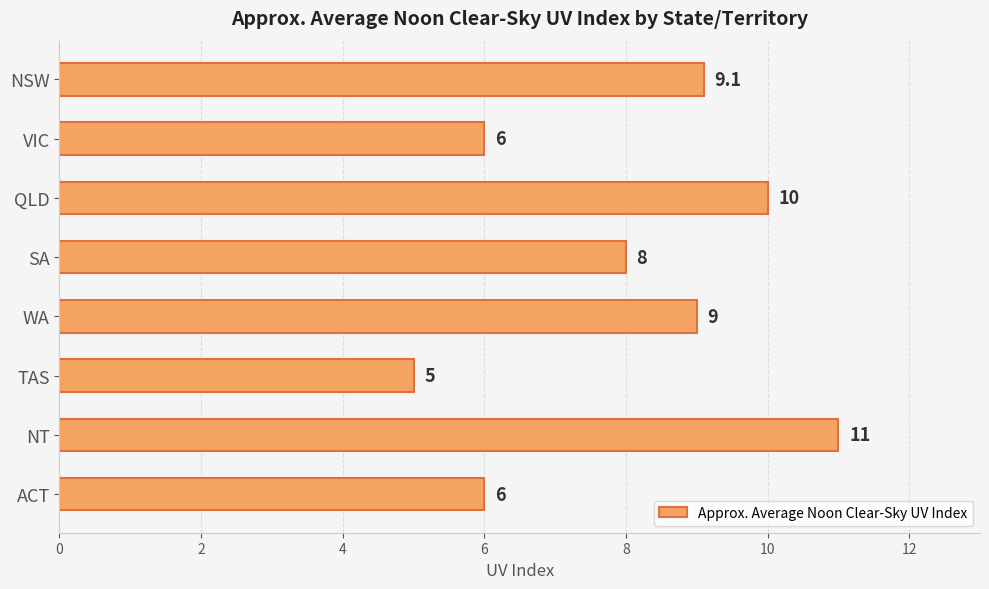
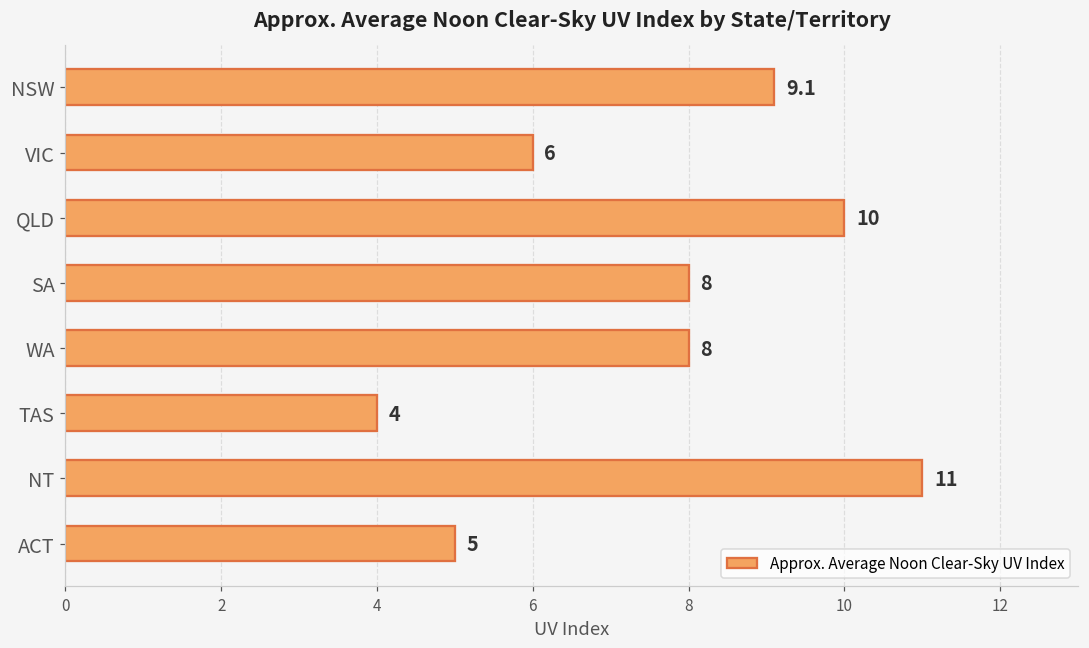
WA: 9 -> 8
TAS: 5 -> 4
ACT: 6 -> 5
